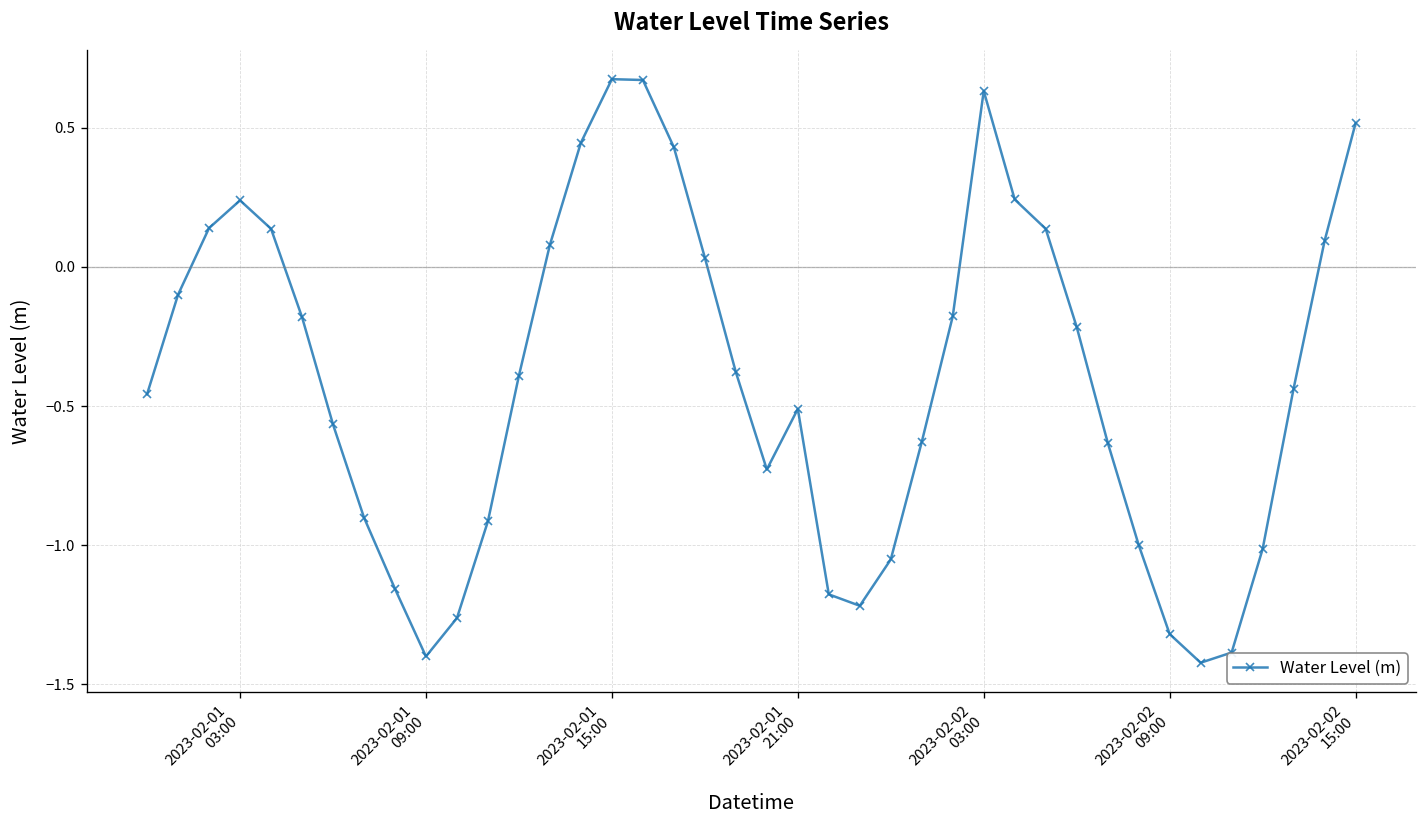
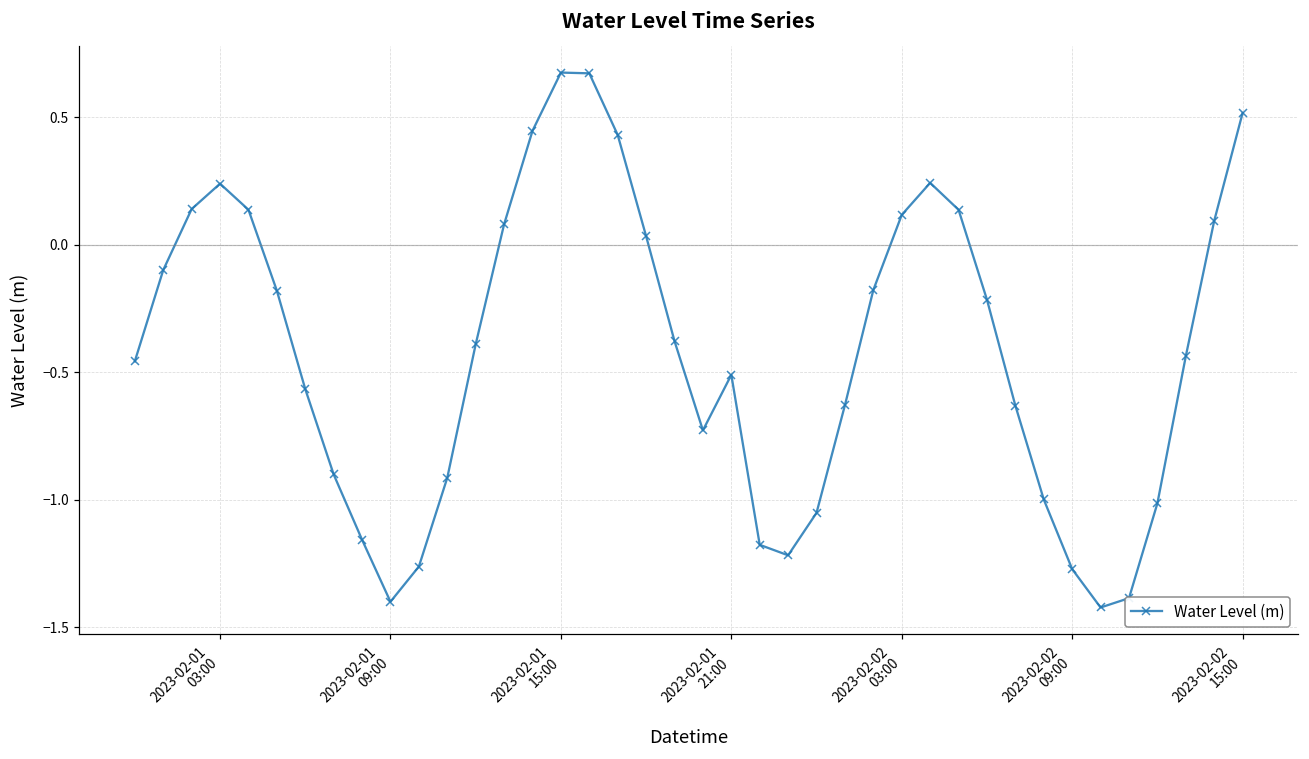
2023-02-02 03:00: 0.63 -> 0.12
2023-02-02 09:00: -1.32 -> -1.27
